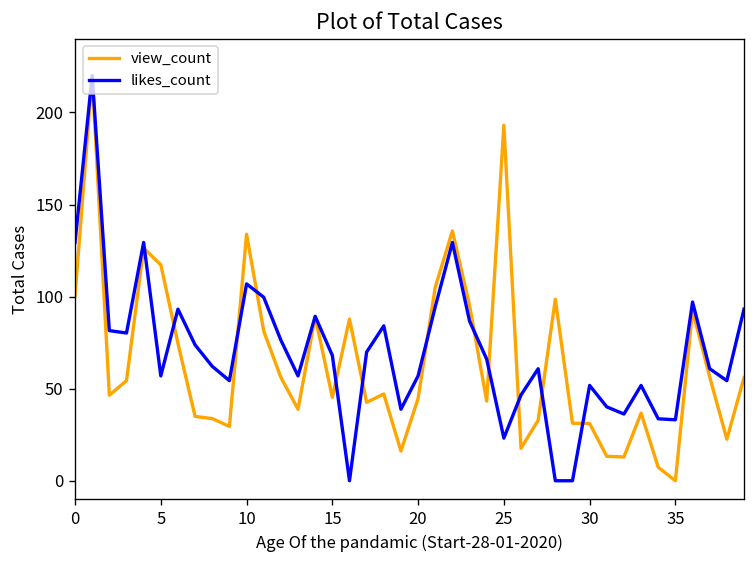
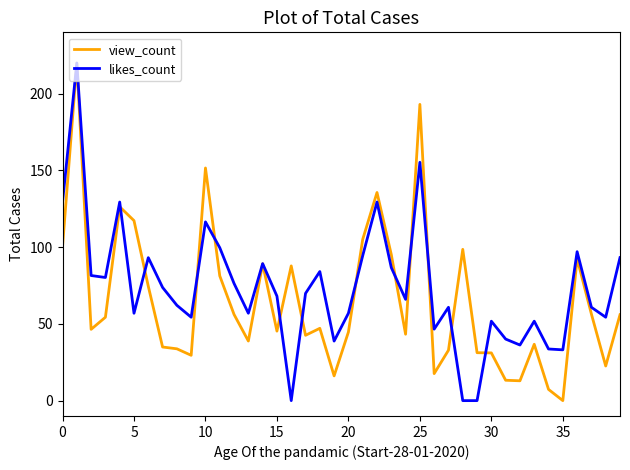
view_count, 10: 134 -> 152
likes_count, 10: 107 -> 116
likes_count, 25: 23 -> 155
